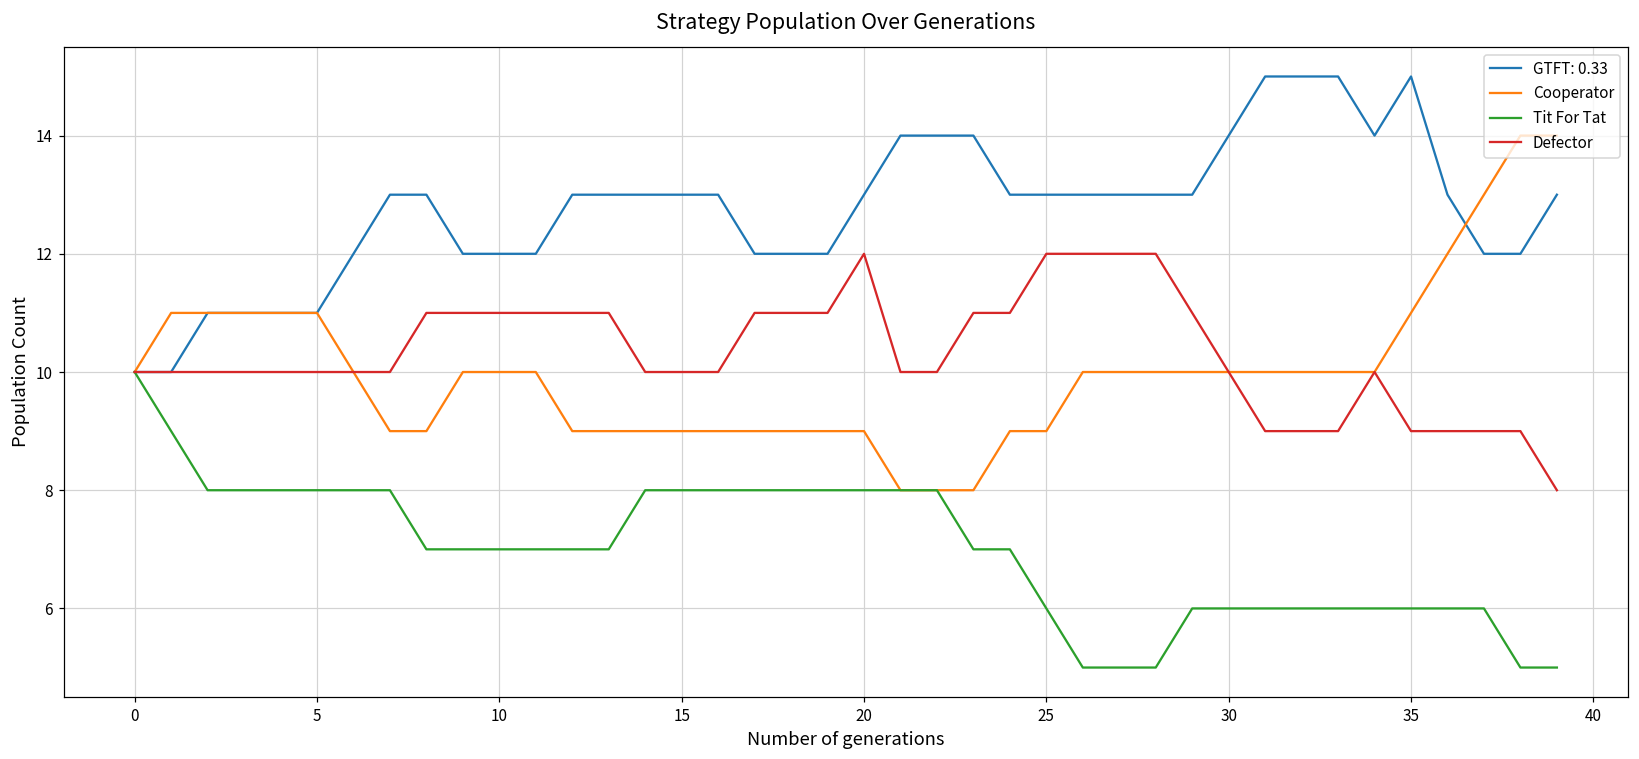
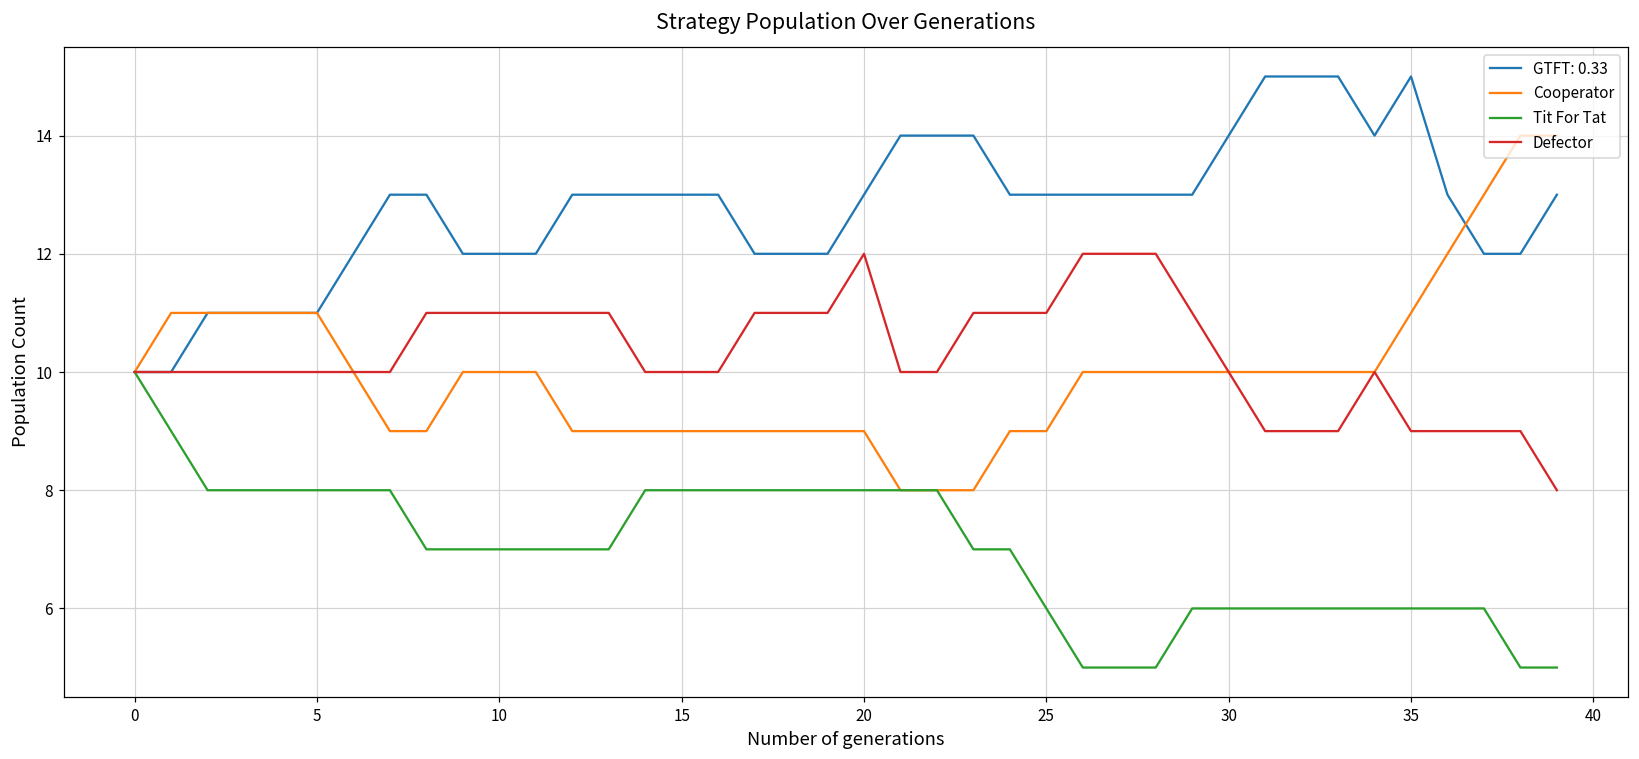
Defector, 25: 12 -> 11
